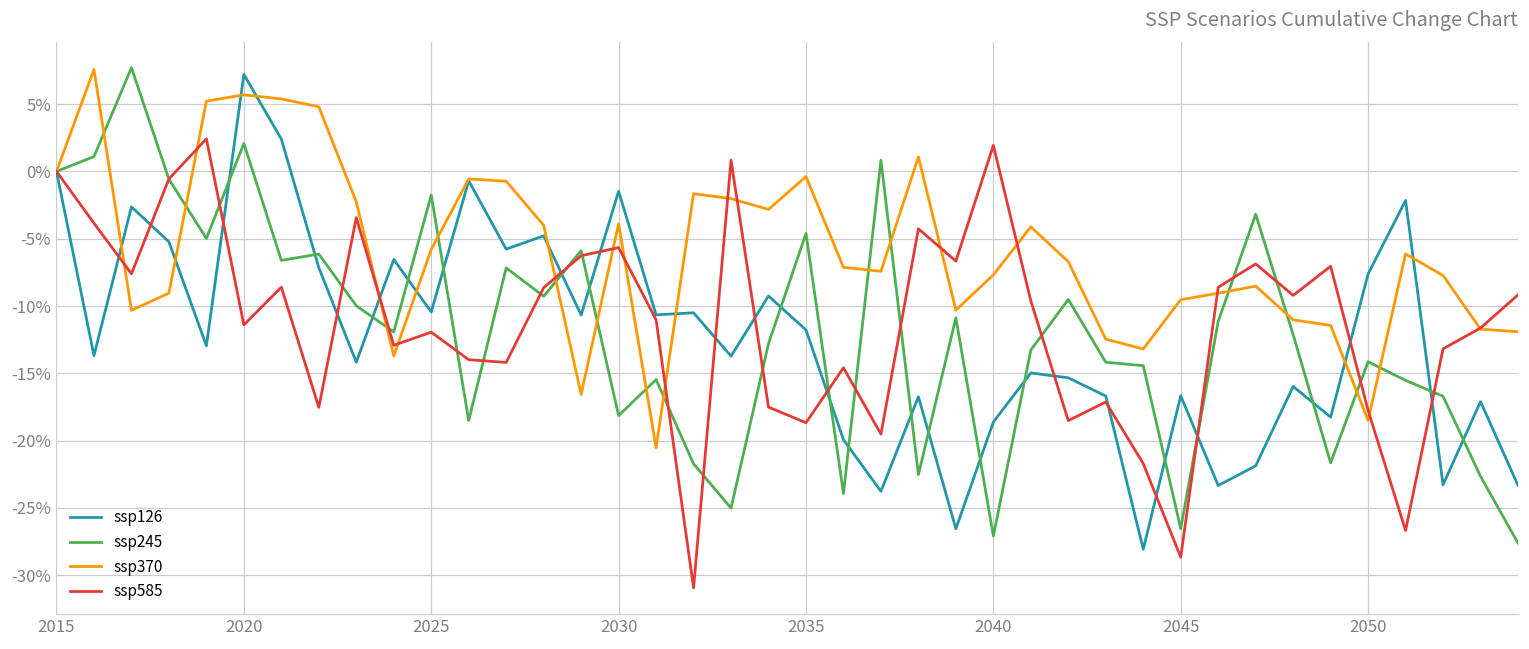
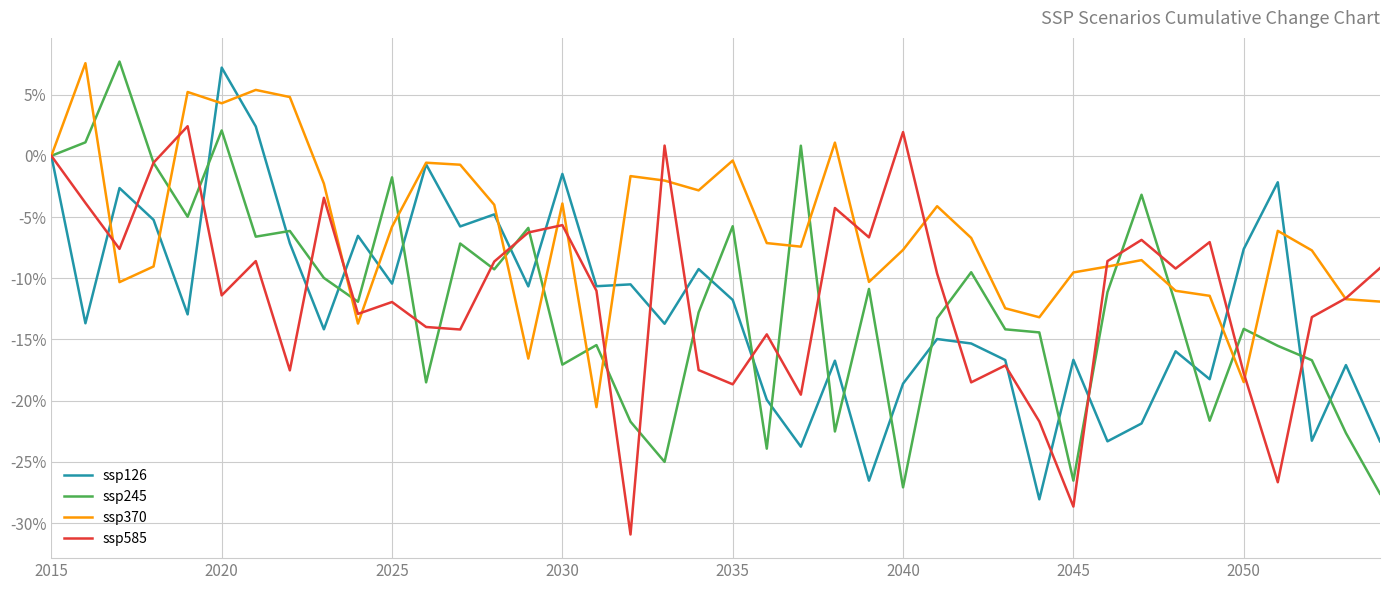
ssp370, 2020: 5.7% -> 4.3%
ssp245, 2030: -18.1% -> -17.1%
ssp245, 2035: -4.6% -> -5.8%
